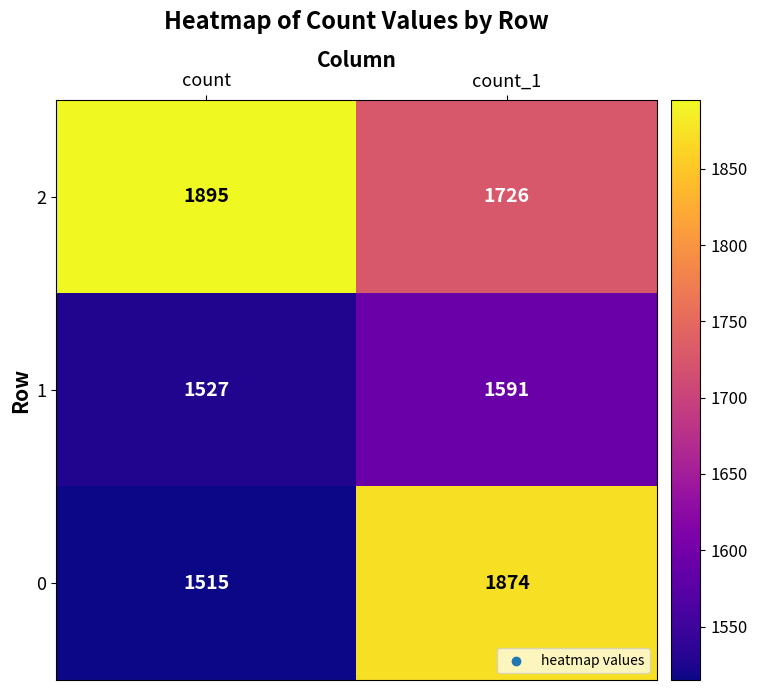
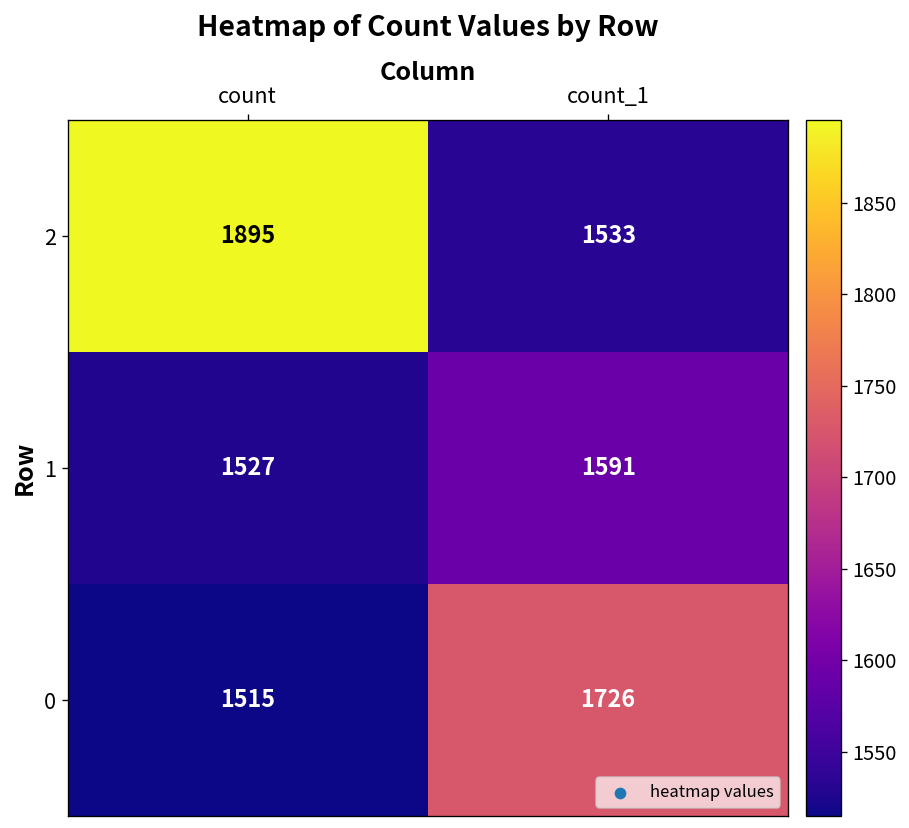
2, count_1: 1726 -> 1533
0, count_1: 1874 -> 1726
